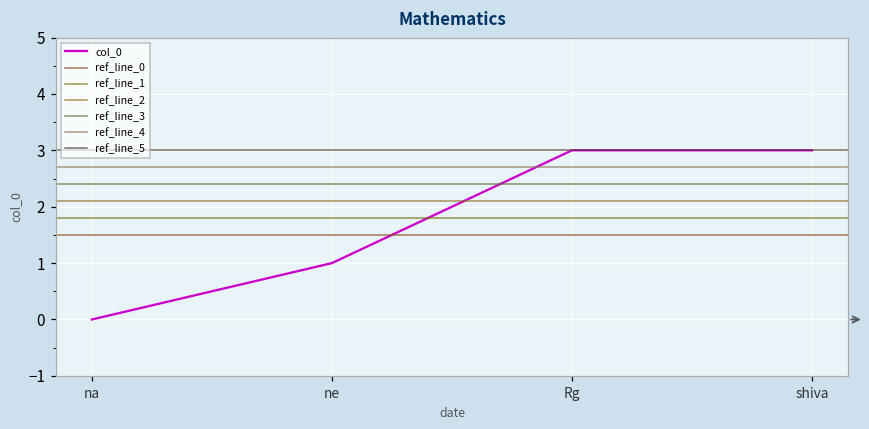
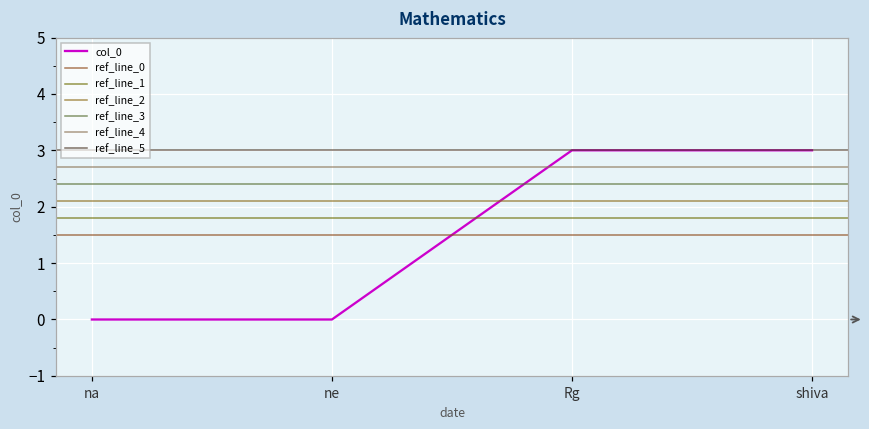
ne: 1 -> 0
